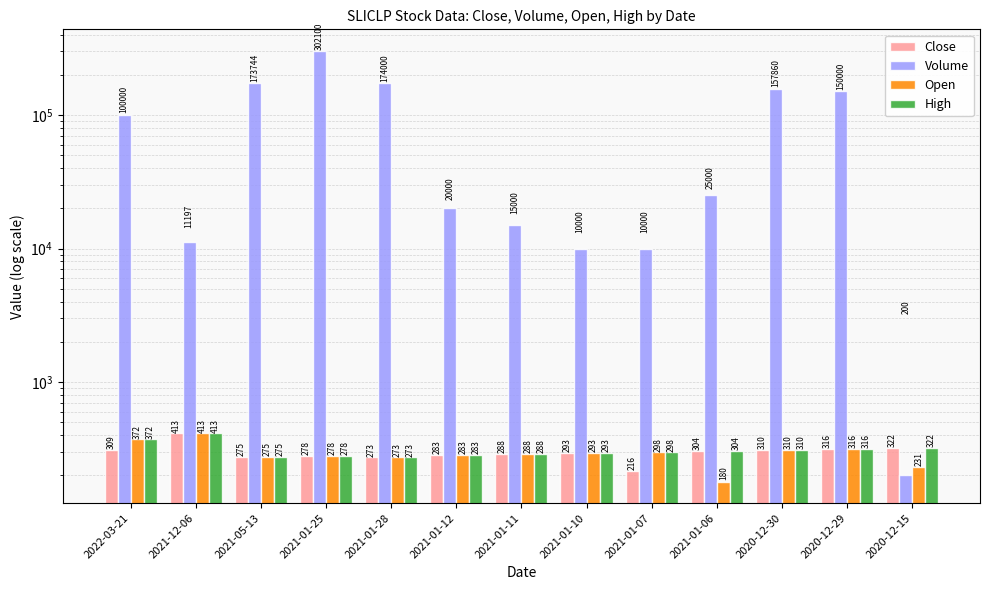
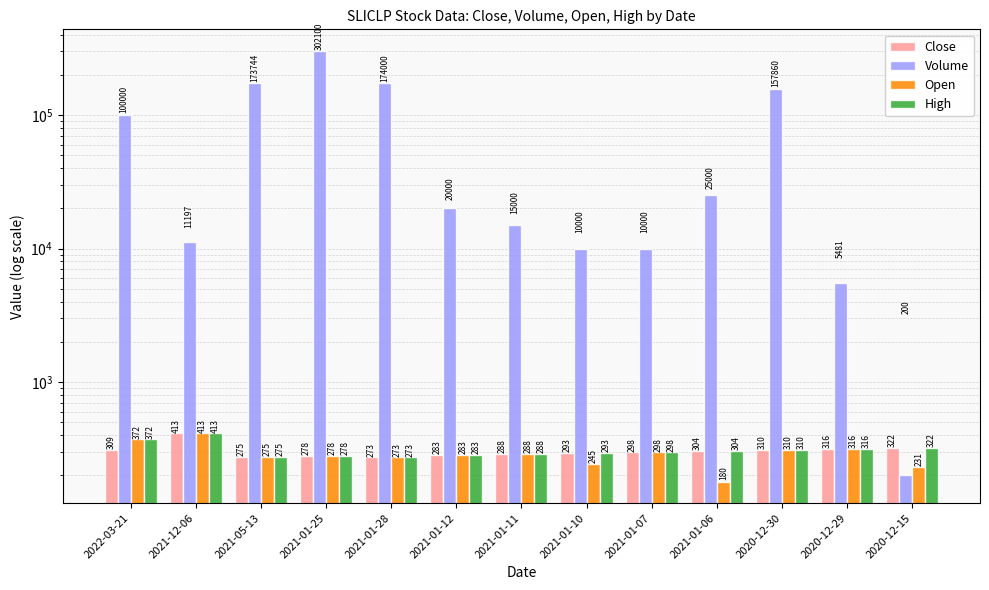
Open, 2021-01-10: 293 -> 245
Close, 2021-01-07: 216 -> 298
Volume, 2020-12-29: 150000 -> 5481
